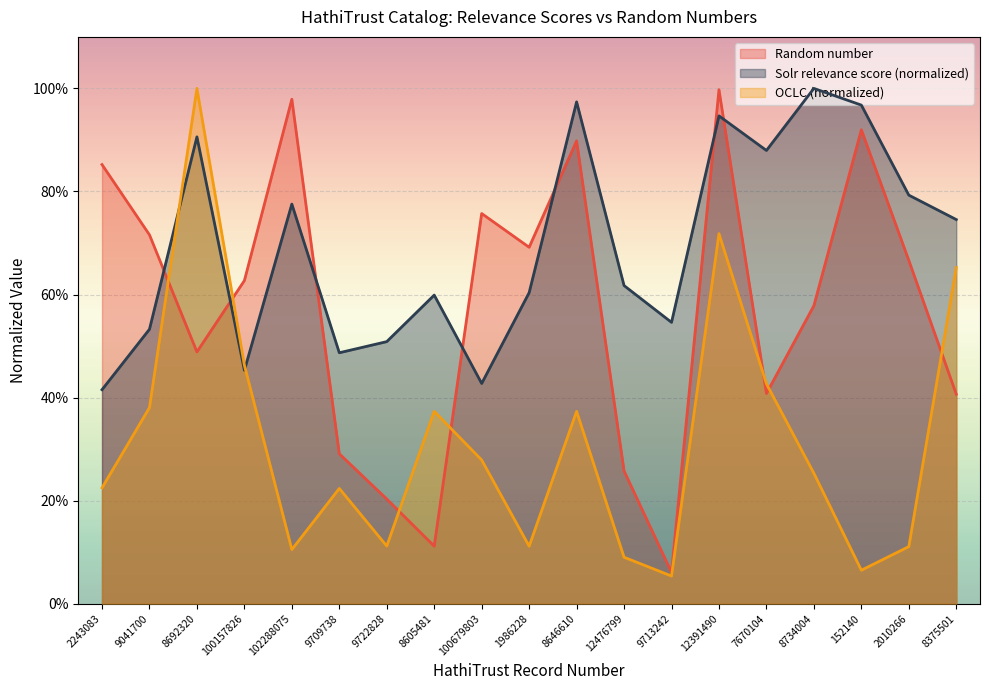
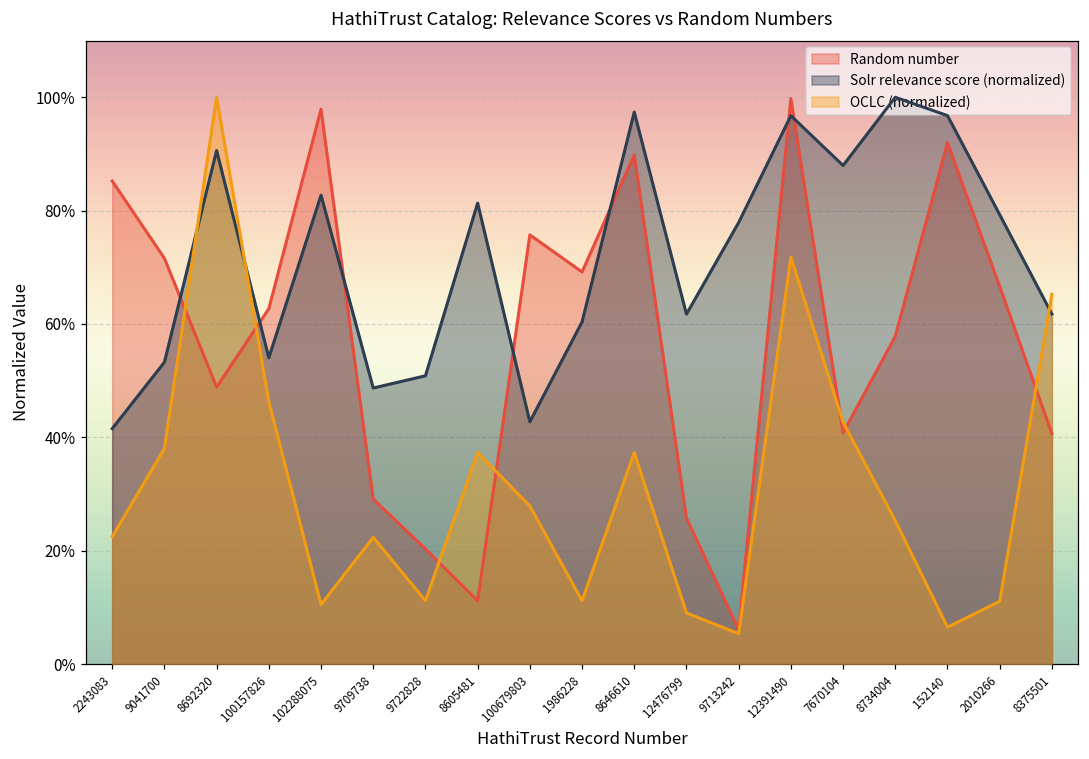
Solr relevance score (normalized), 100157826: 45% -> 54%
Solr relevance score (normalized), 102288075: 78% -> 83%
Solr relevance score (normalized), 8605481: 60% -> 81%
Solr relevance score (normalized), 9713242: 55% -> 78%
Solr relevance score (normalized), 12391490: 95% -> 97%
Solr relevance score (normalized), 8375501: 75% -> 62%
